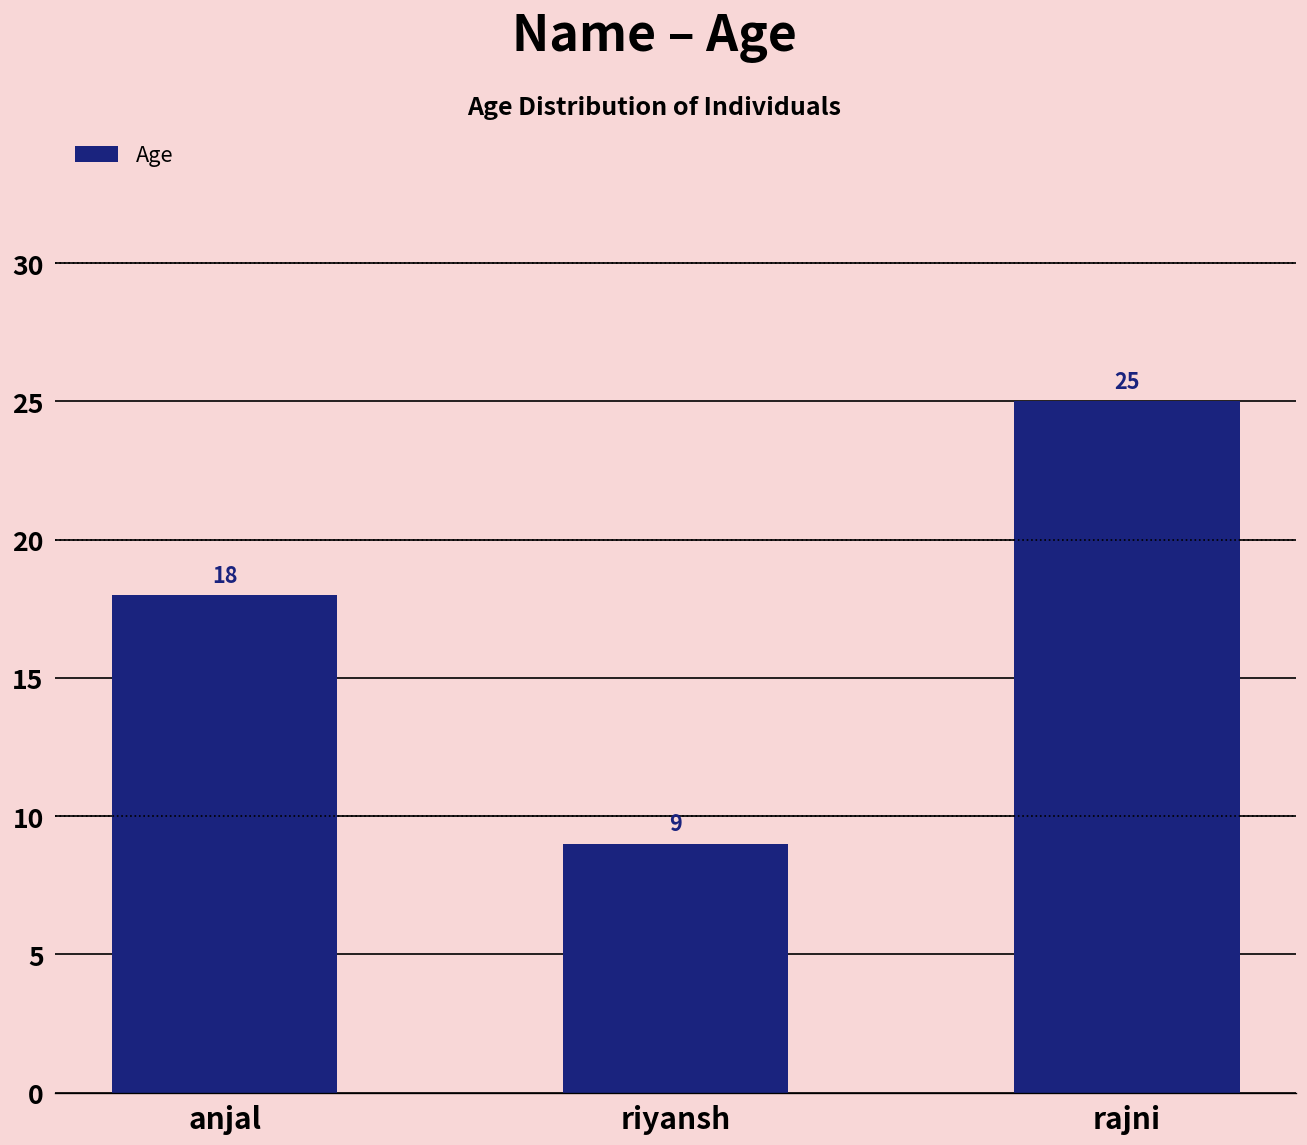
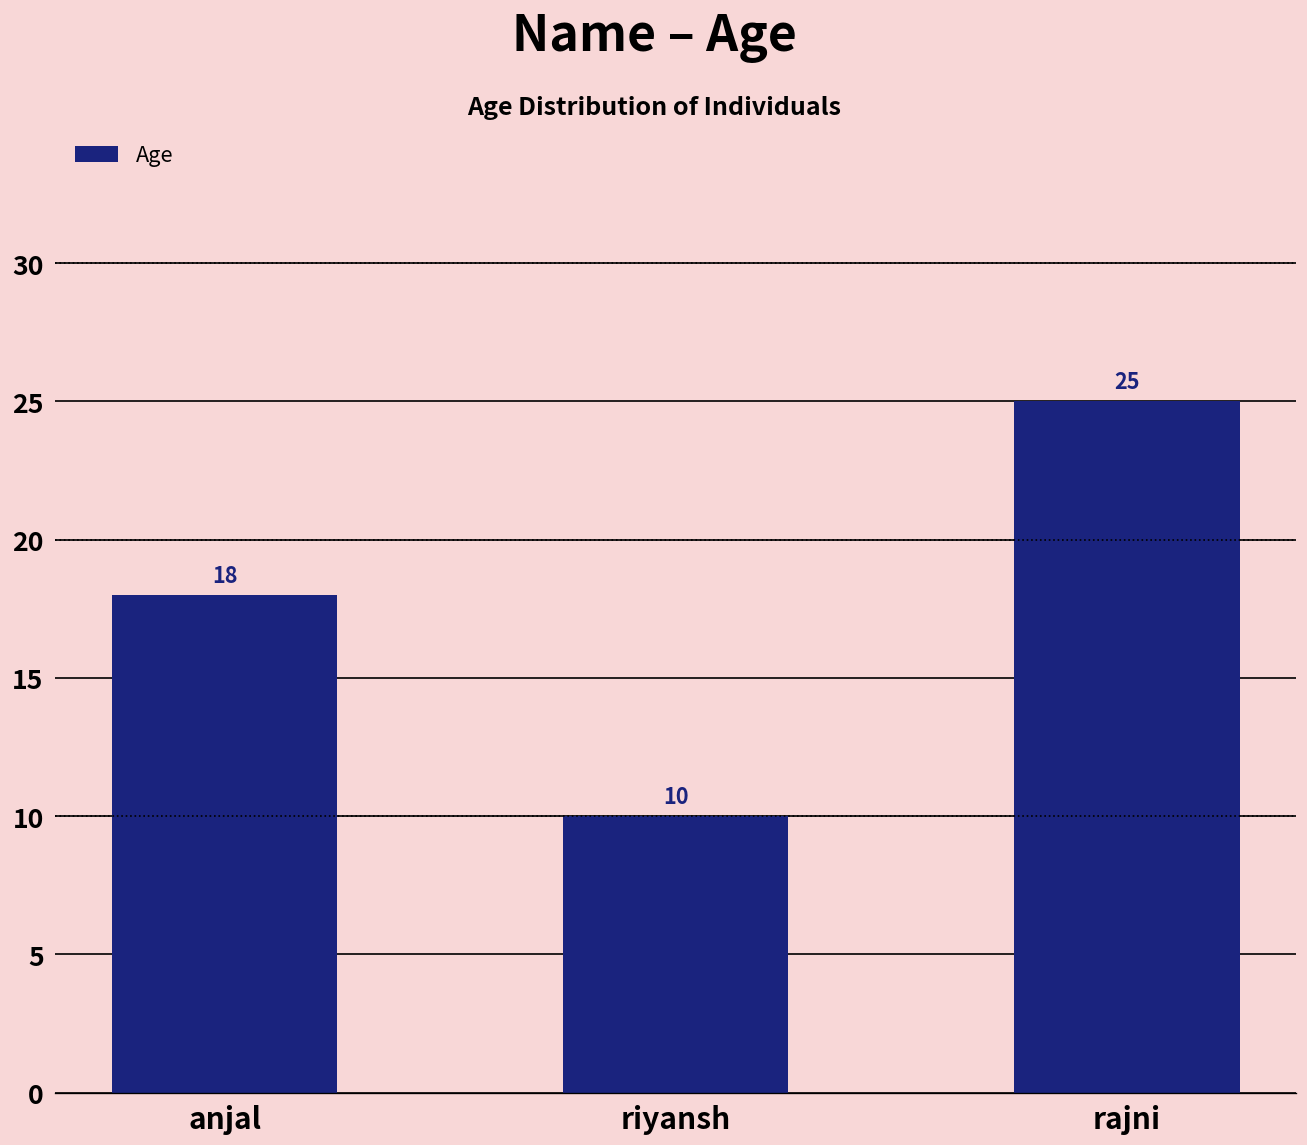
riyansh: 9 -> 10
